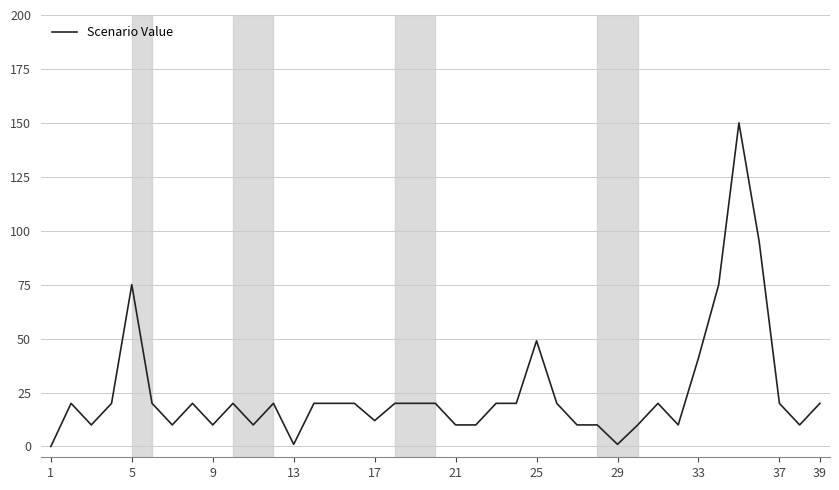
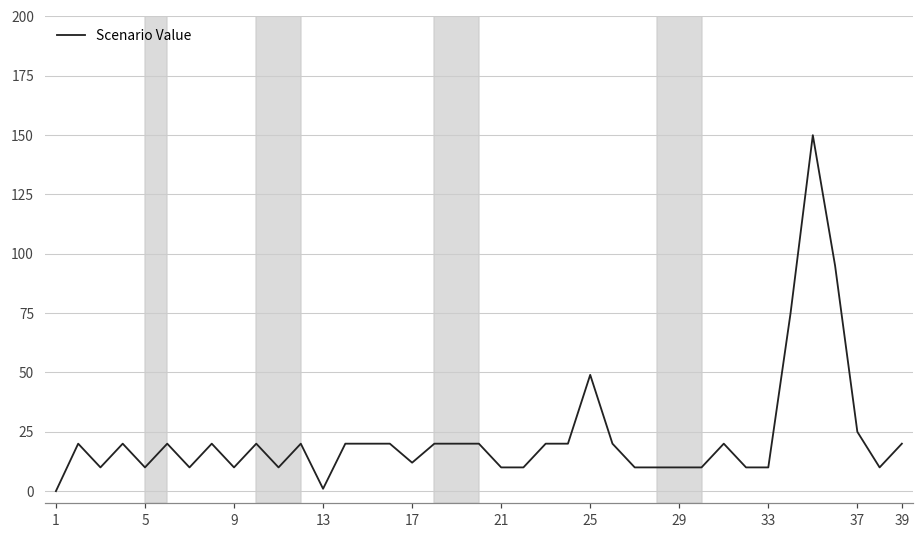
5: 75 -> 10
29: 1 -> 10
33: 41 -> 10
37: 20 -> 25
